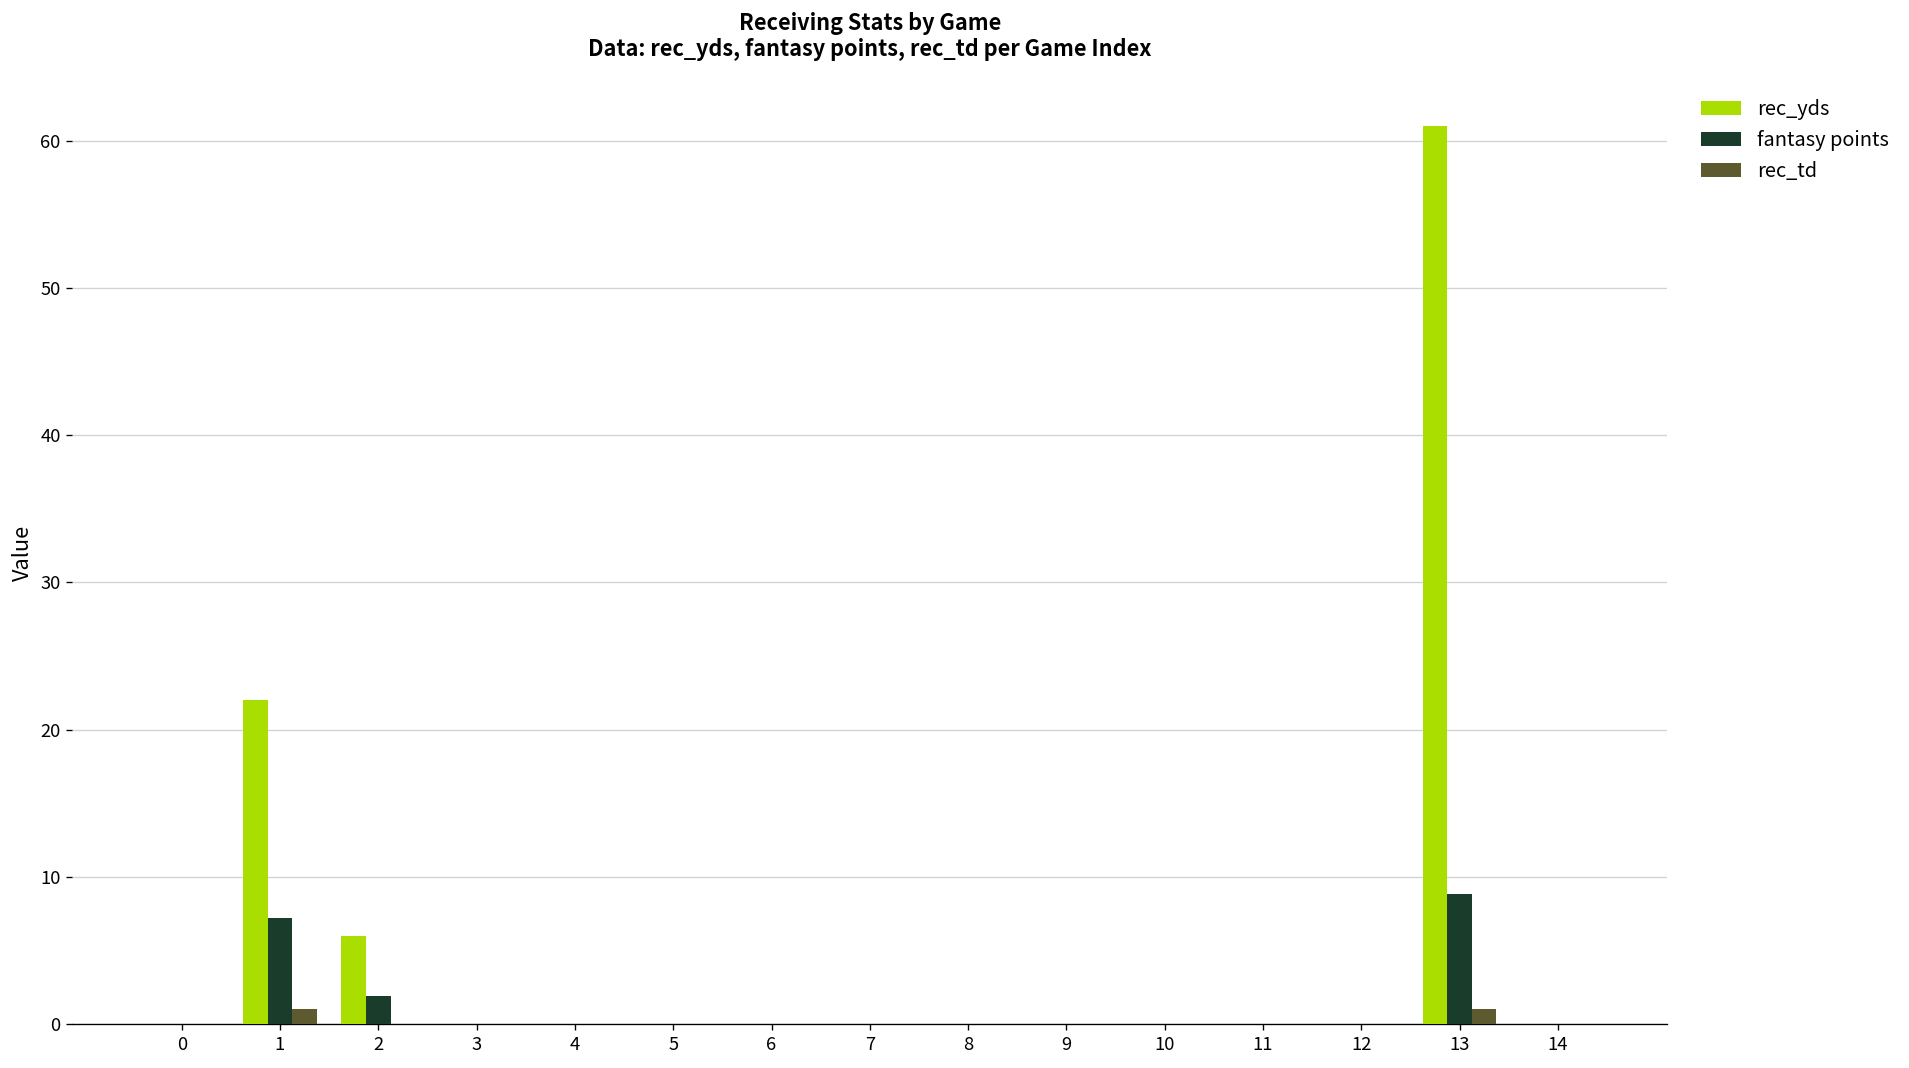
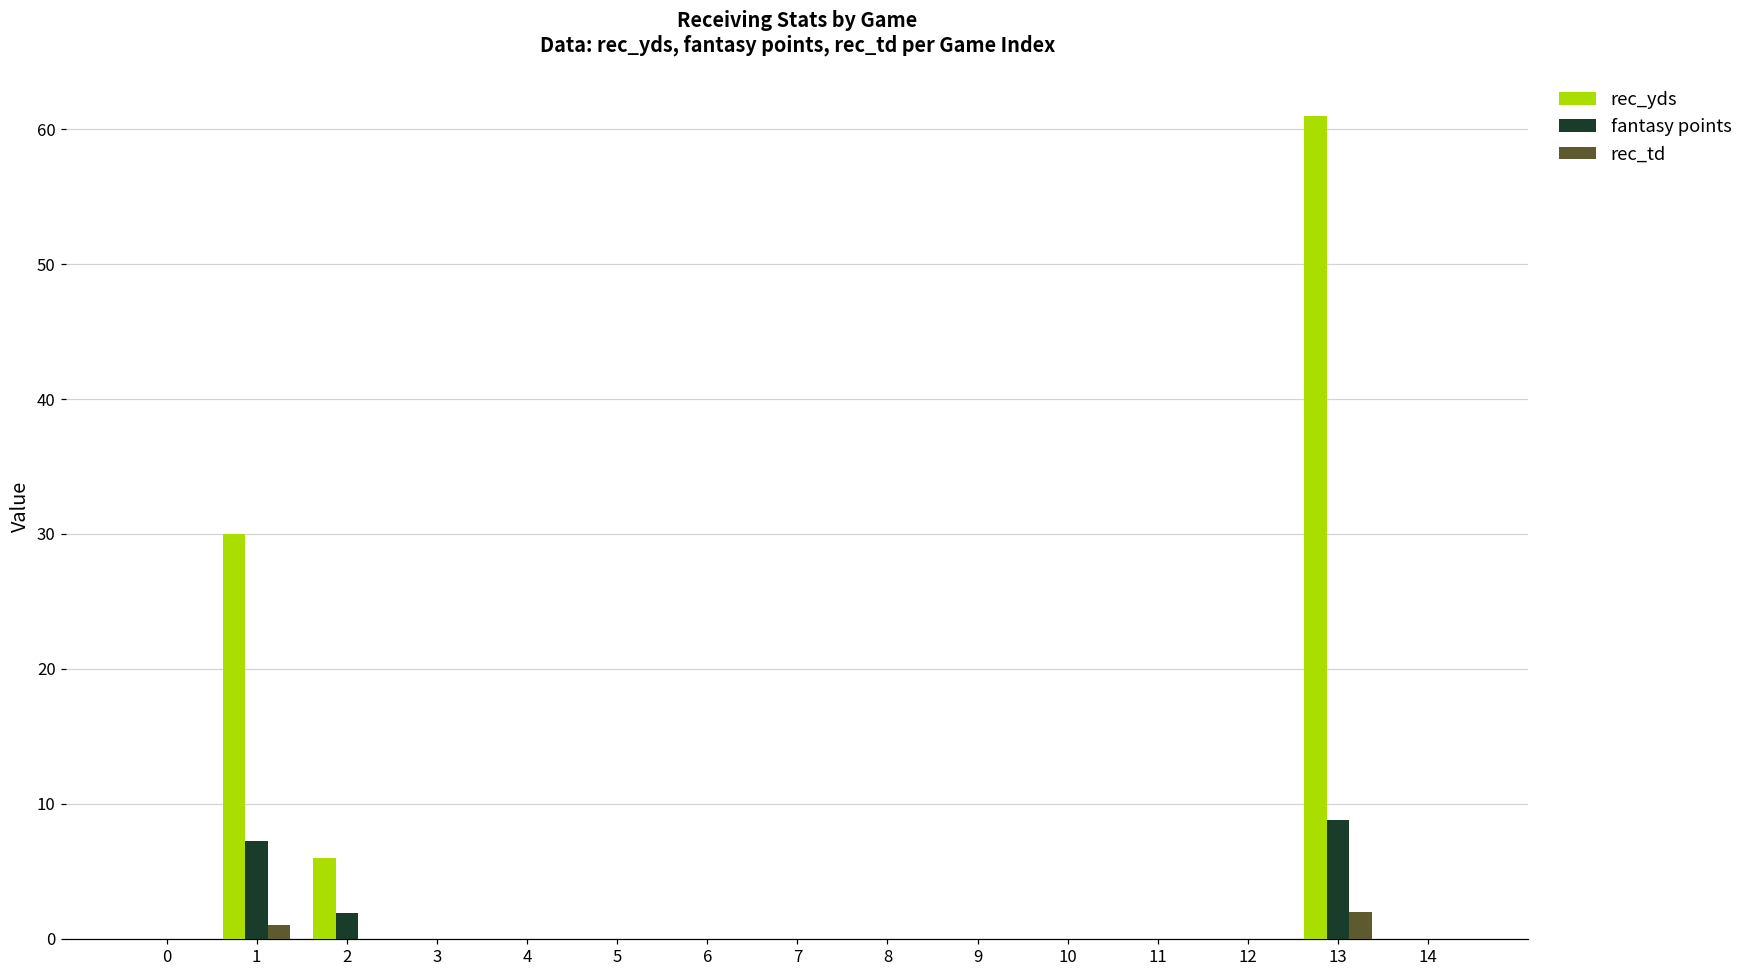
rec_yds, 1: 22 -> 30
rec_td, 13: 1 -> 2
